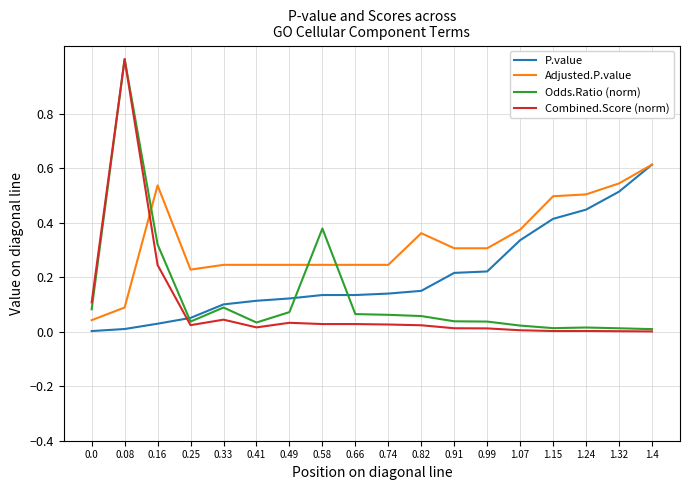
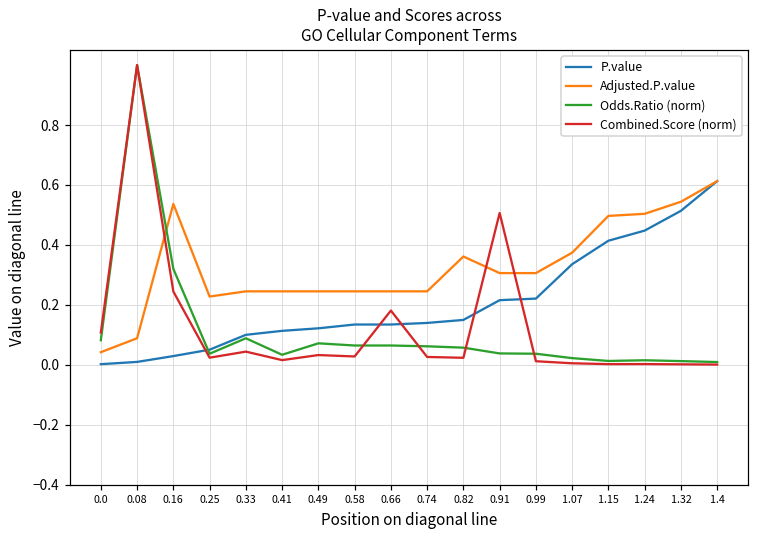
Odds.Ratio (norm), 0.58: 0.38 -> 0.06
Combined.Score (norm), 0.66: 0.03 -> 0.18
Combined.Score (norm), 0.91: 0.01 -> 0.51
